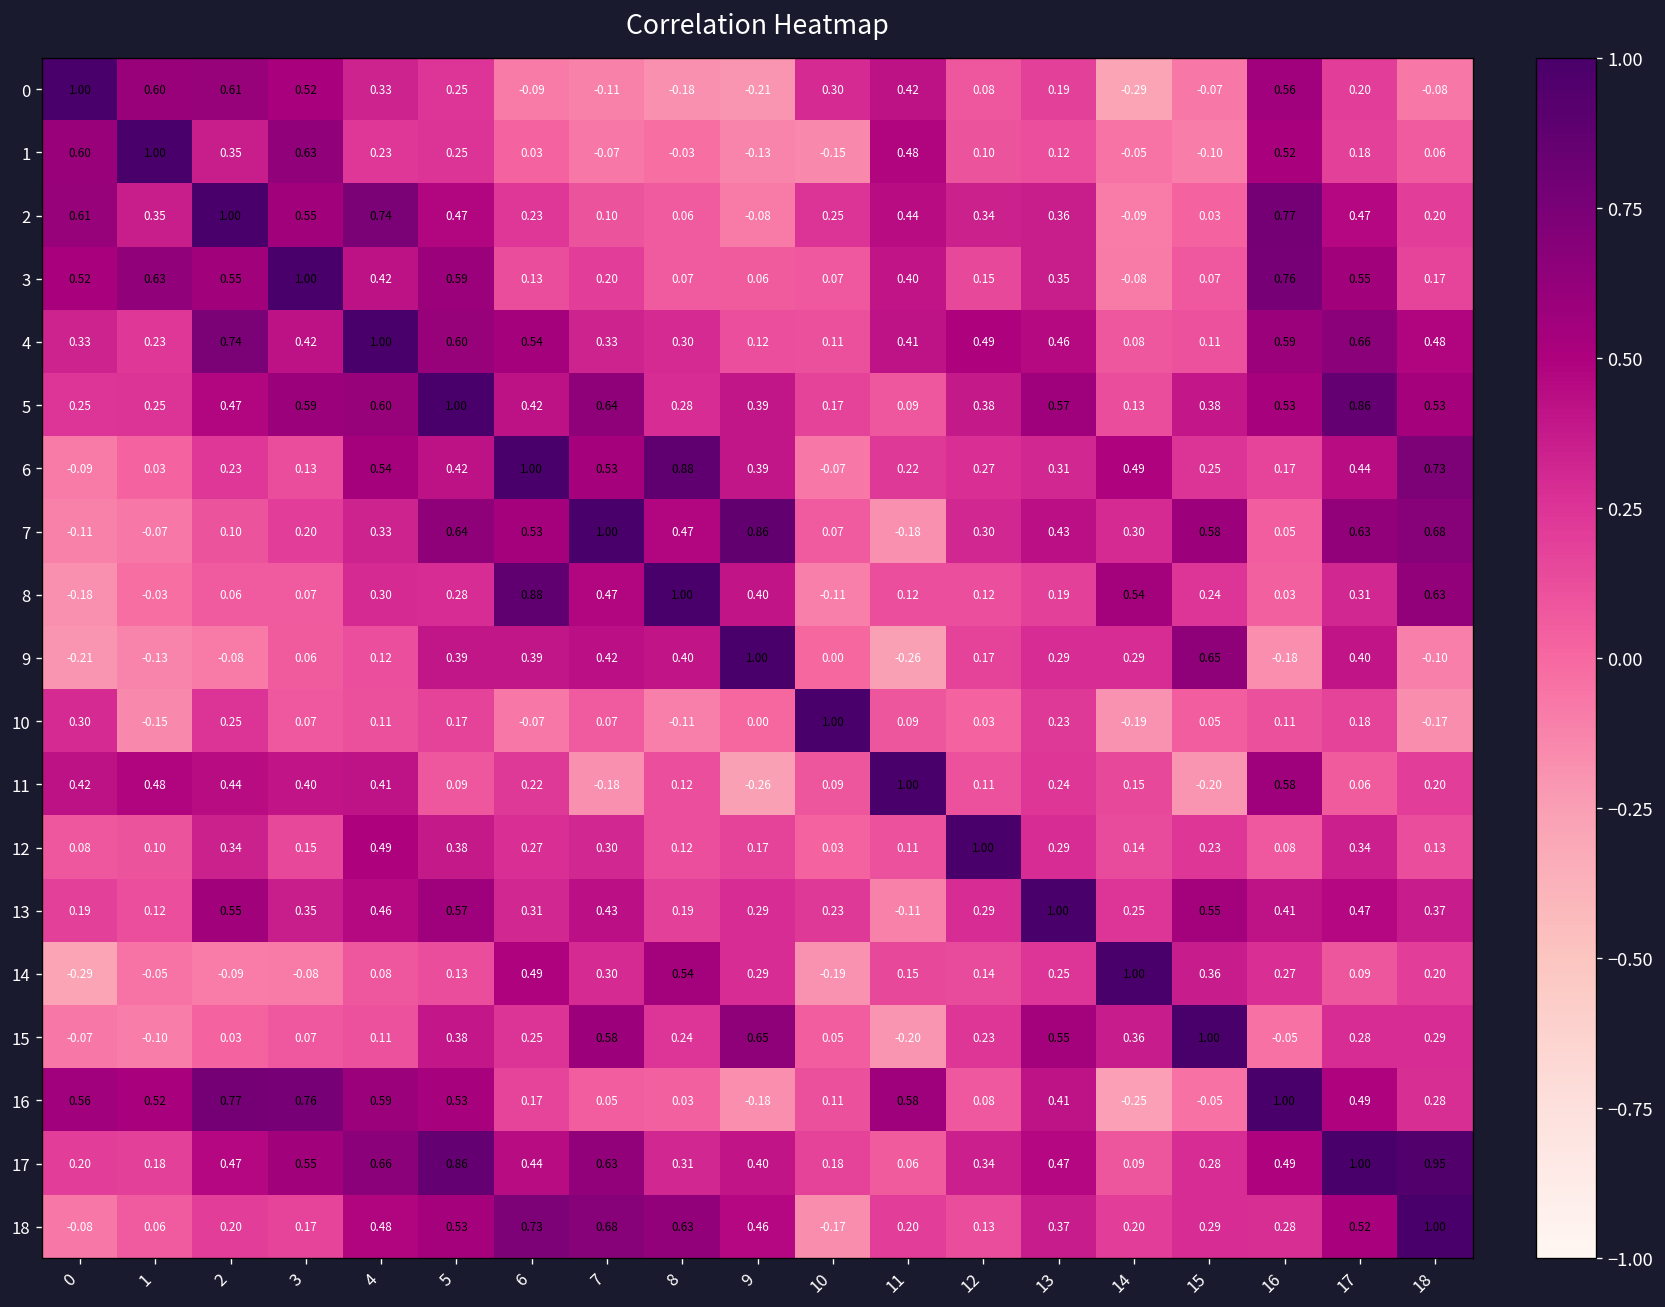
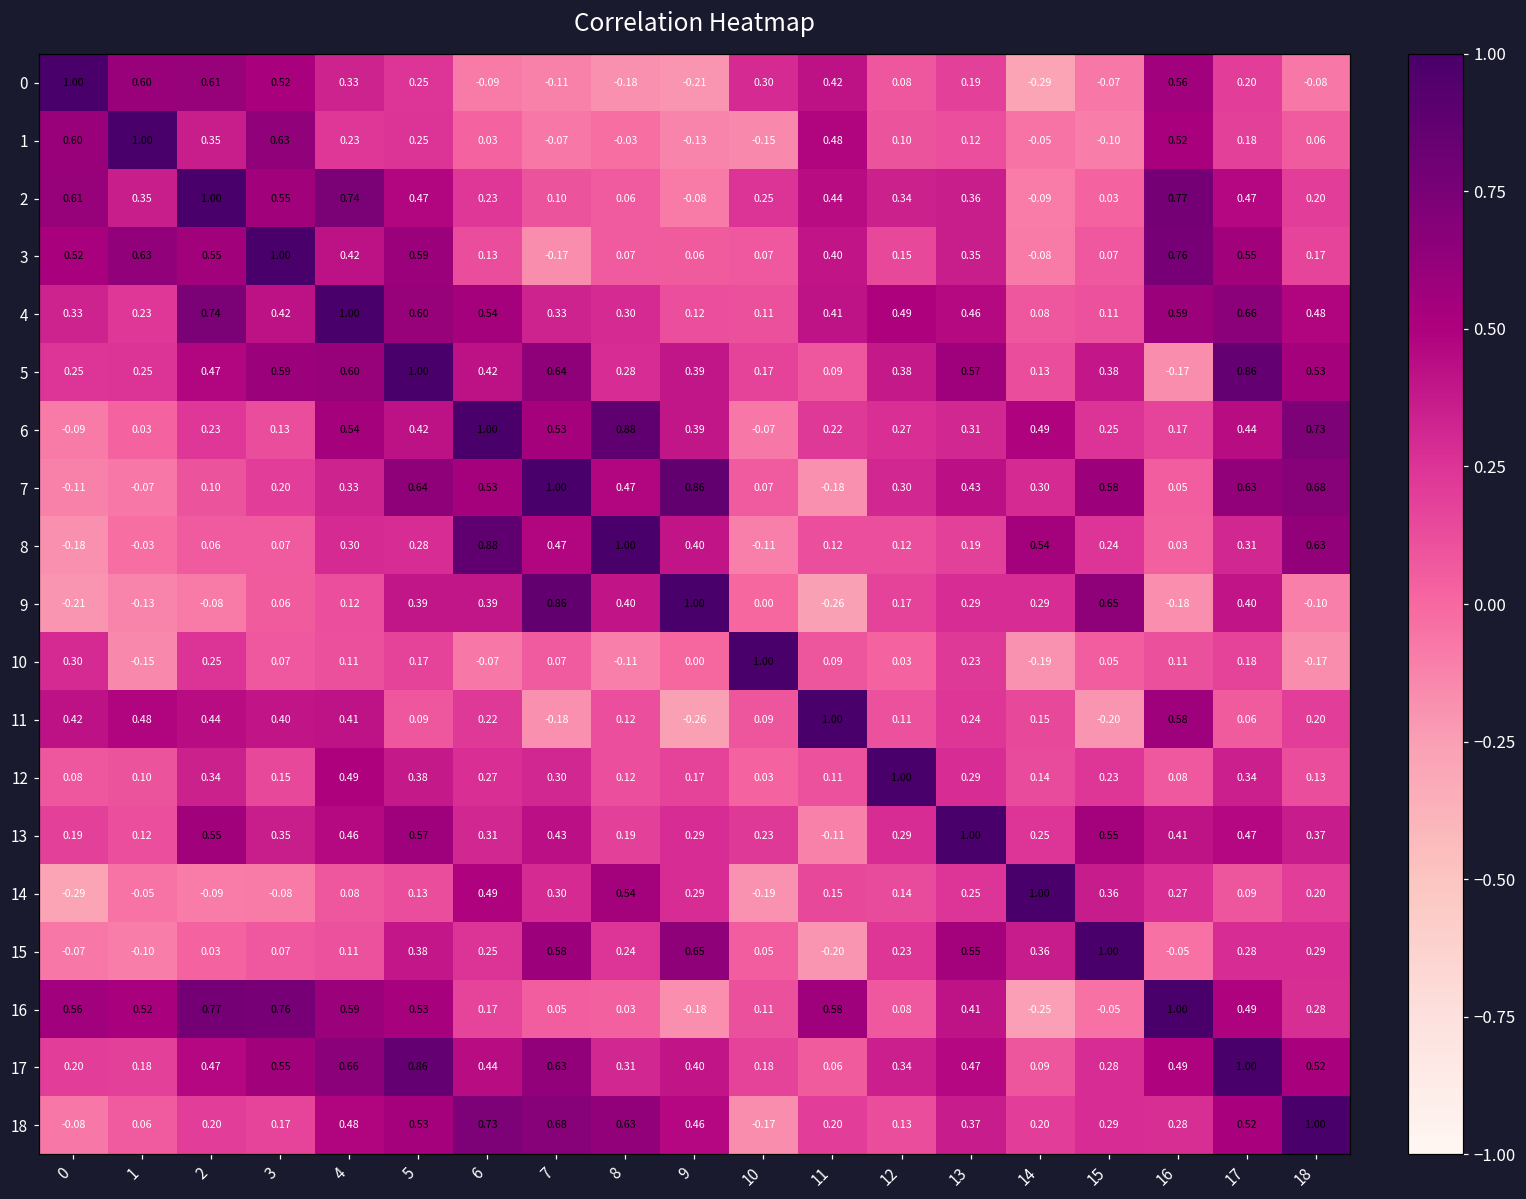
3, 7: 0.20 -> -0.17
5, 16: 0.53 -> -0.17
9, 7: 0.42 -> 0.86
17, 18: 0.95 -> 0.52
